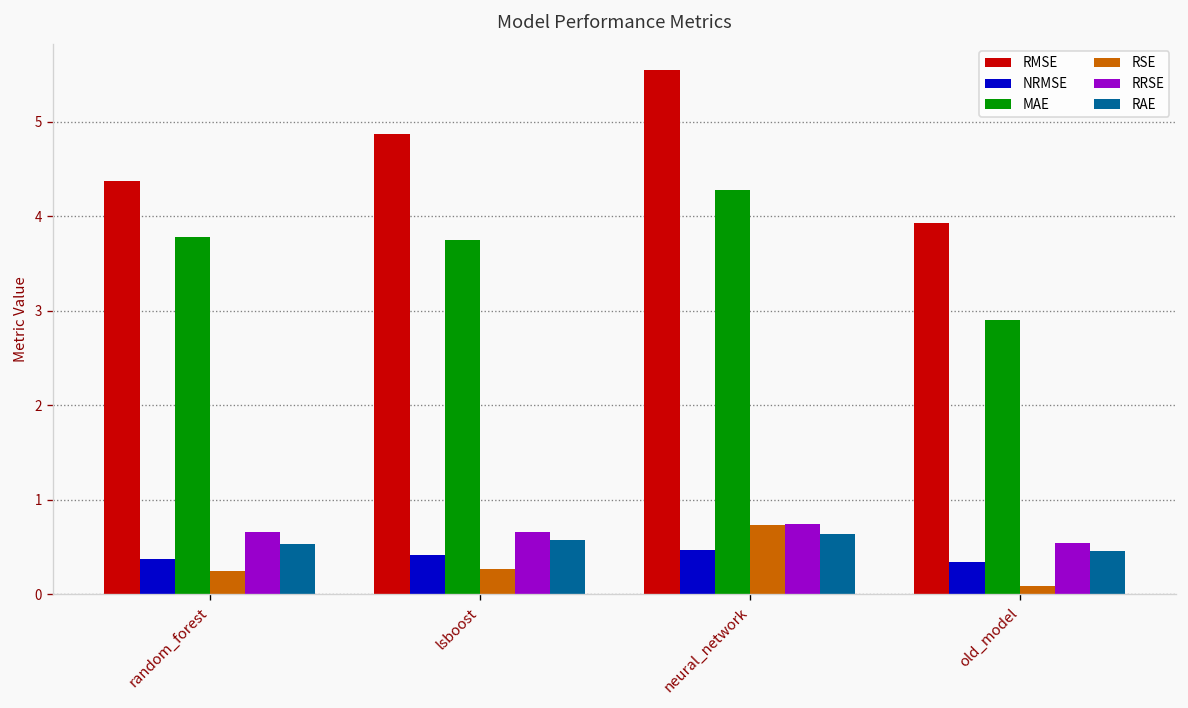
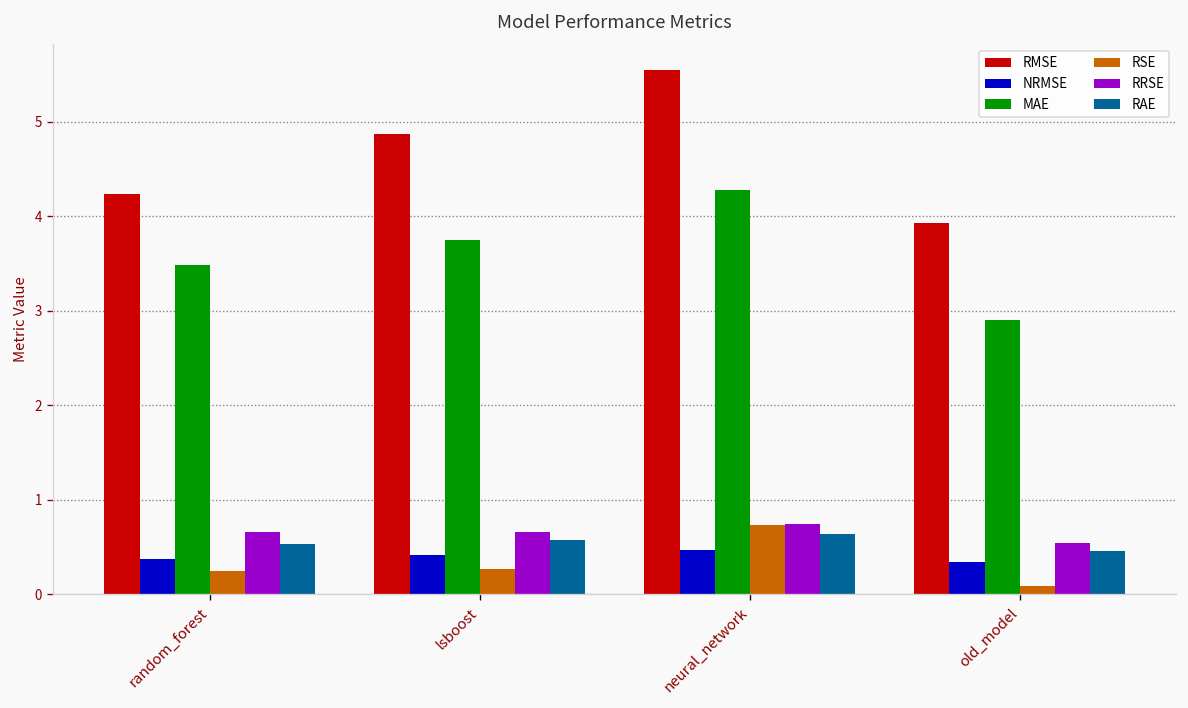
RMSE, random_forest: 4.4 -> 4.2
MAE, random_forest: 3.8 -> 3.5
